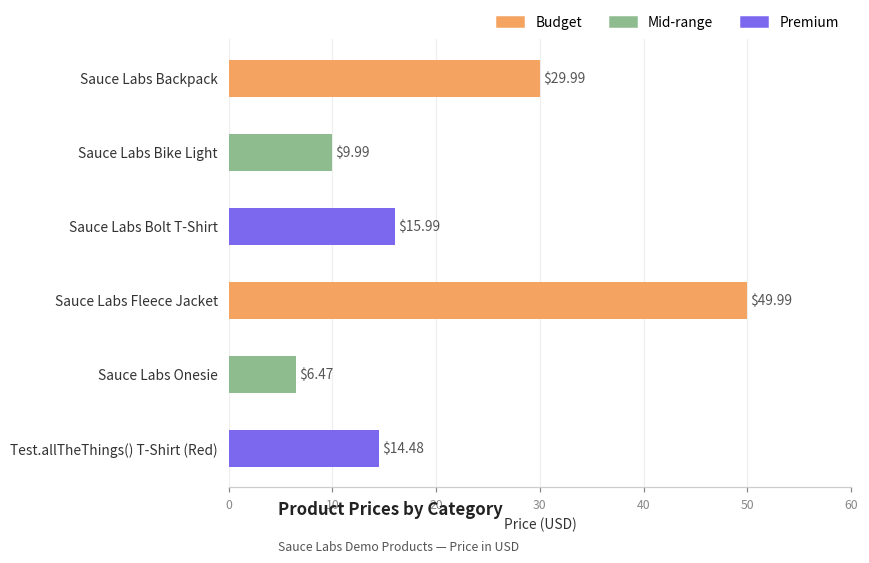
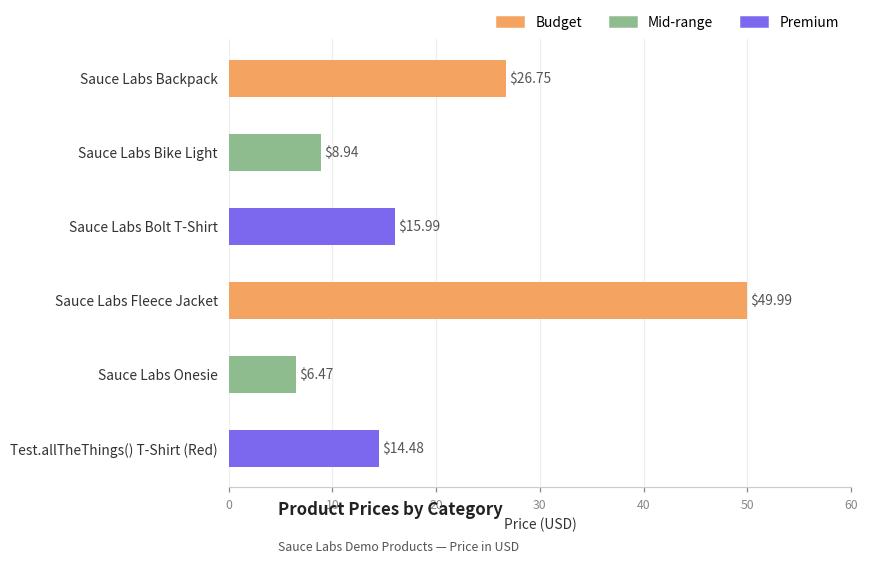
Sauce Labs Backpack: $29.99 -> $26.75
Sauce Labs Bike Light: $9.99 -> $8.94
